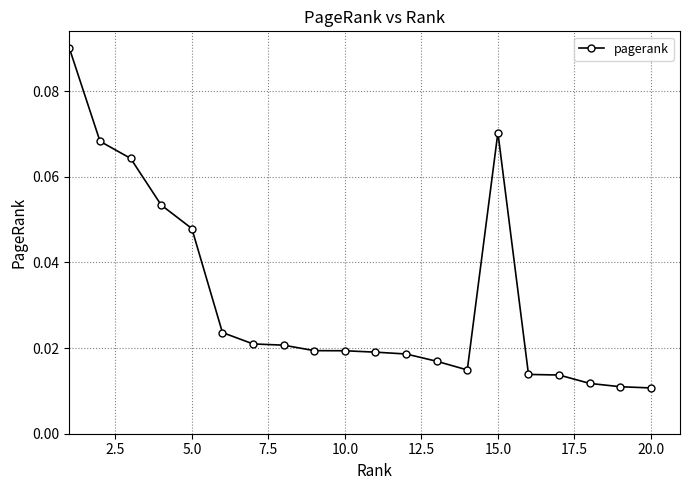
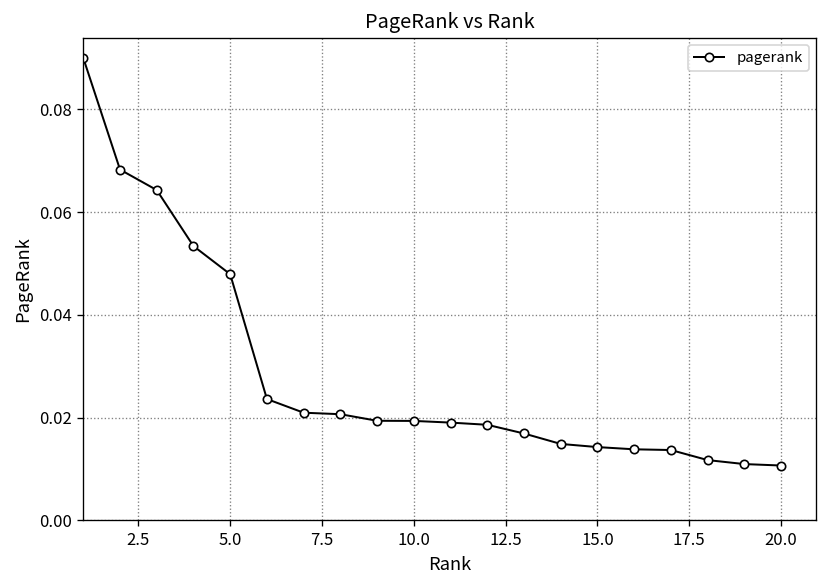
15.0: 0.070 -> 0.014
